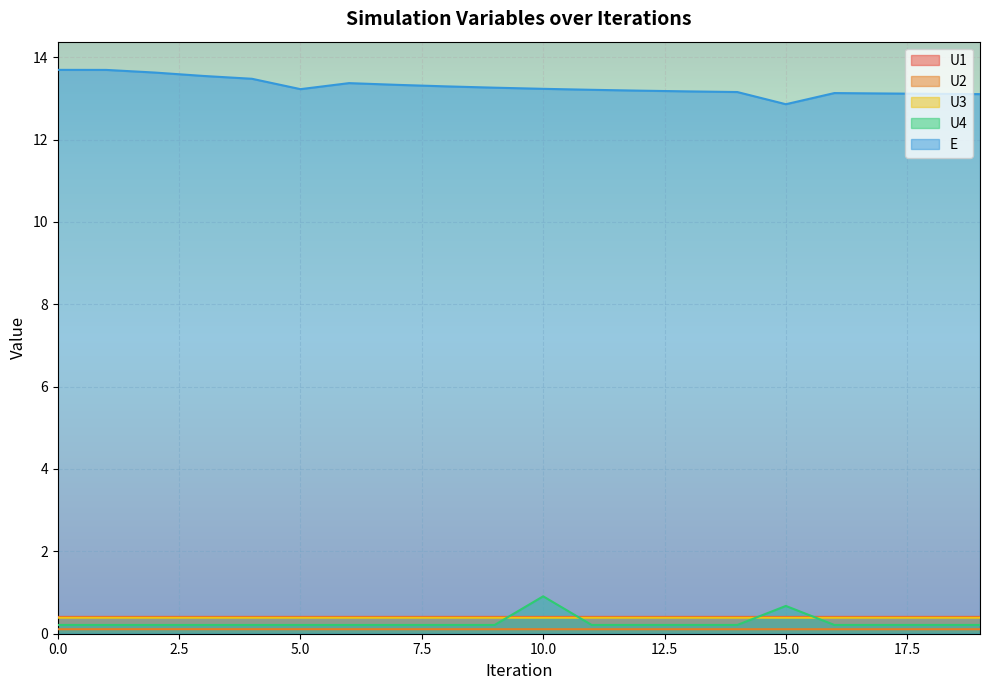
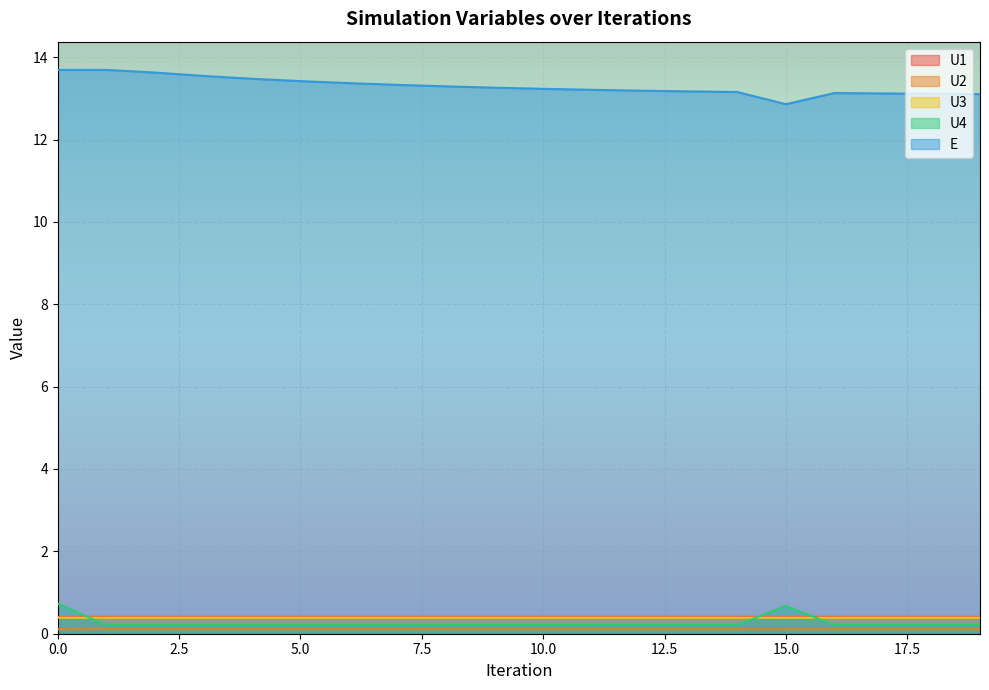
U4, 0.0: 0.2 -> 0.7
E, 5.0: 13.2 -> 13.4
U4, 10.0: 0.9 -> 0.2
